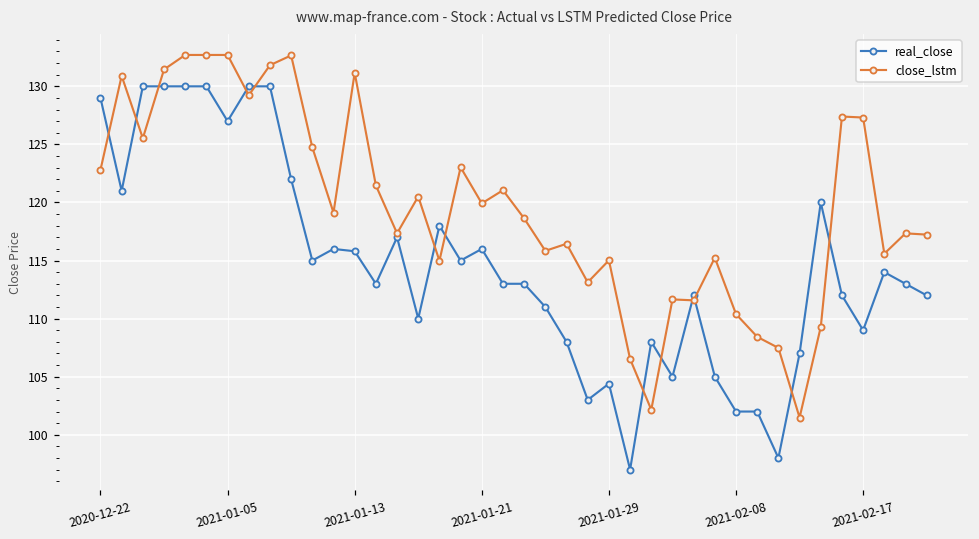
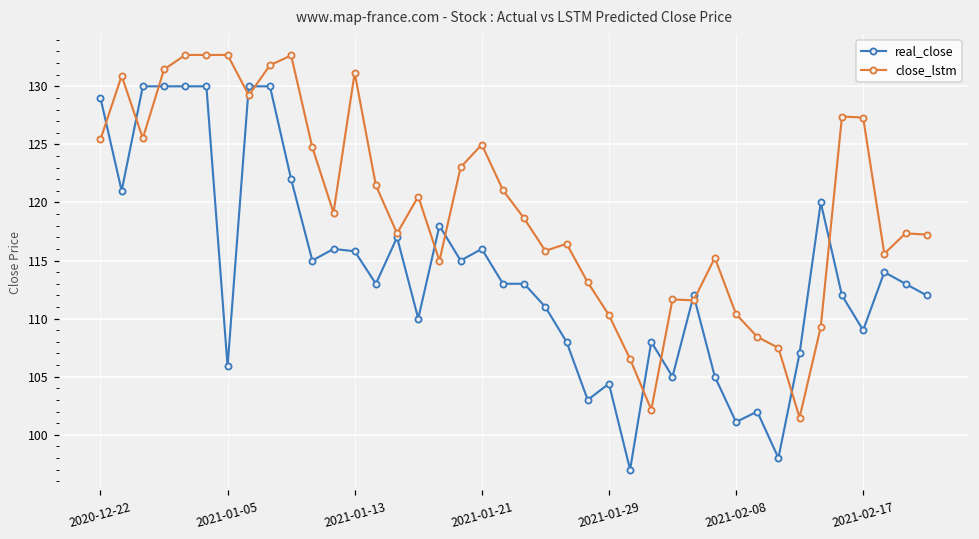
close_lstm, 2020-12-22: 122.8 -> 125.4
real_close, 2021-01-05: 127.0 -> 105.9
close_lstm, 2021-01-21: 119.9 -> 125.0
close_lstm, 2021-01-29: 115.0 -> 110.3
real_close, 2021-02-08: 102.0 -> 101.1
